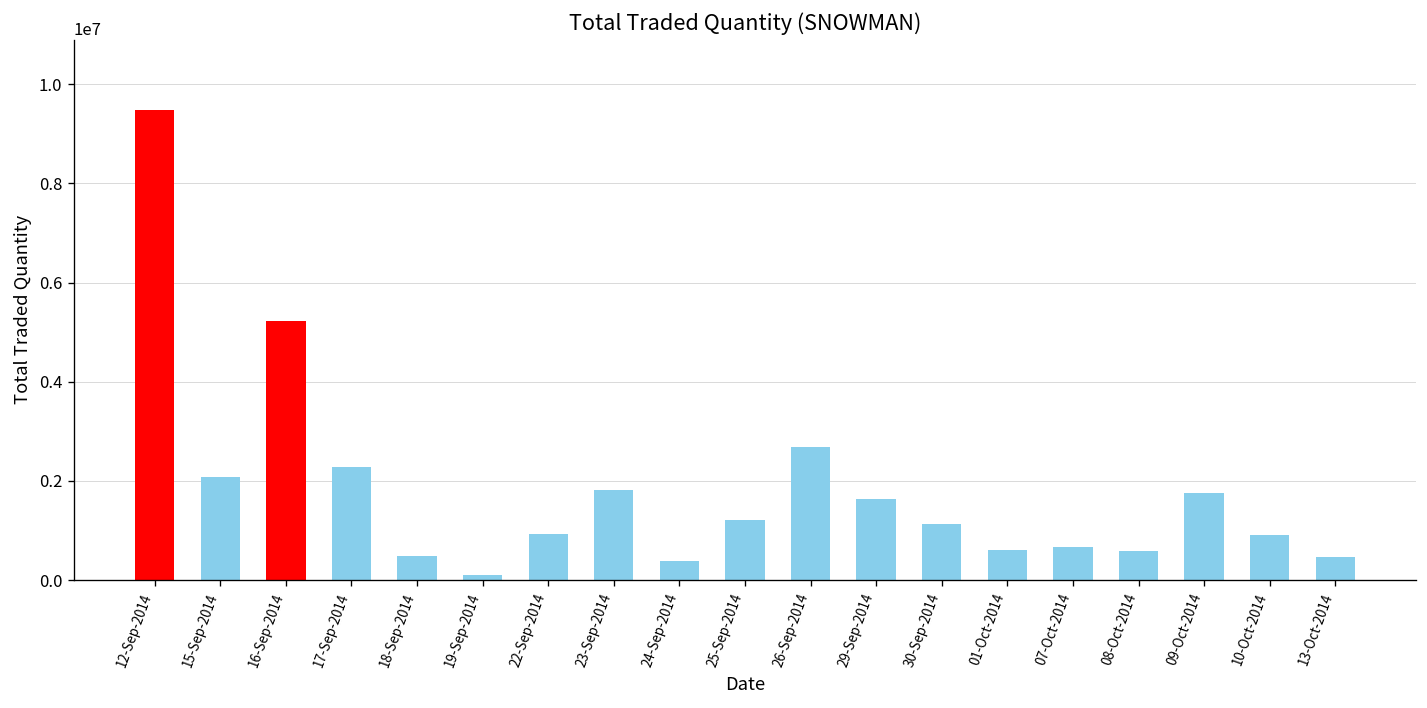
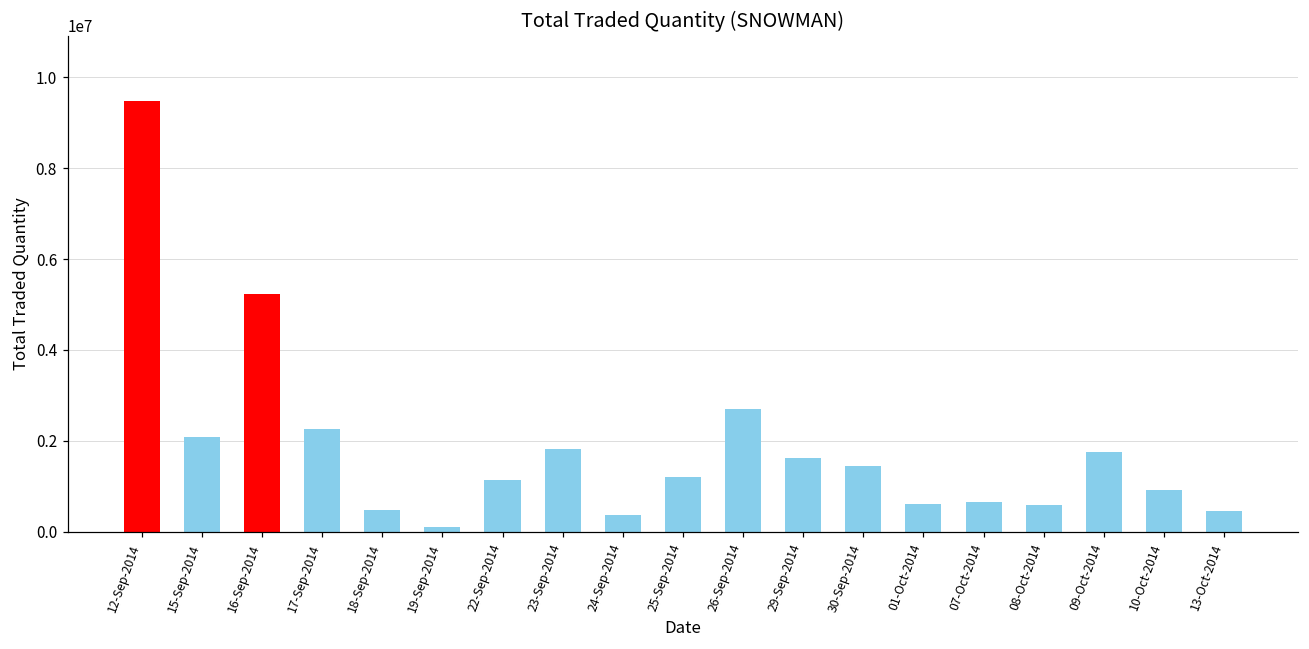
22-Sep-2014: 900000 -> 1100000
30-Sep-2014: 1100000 -> 1400000
